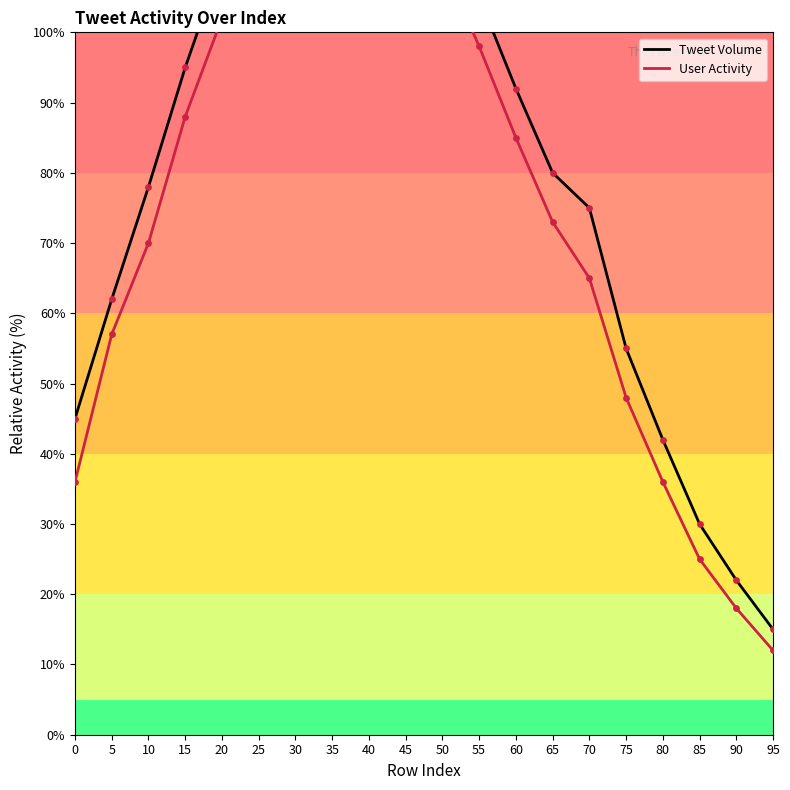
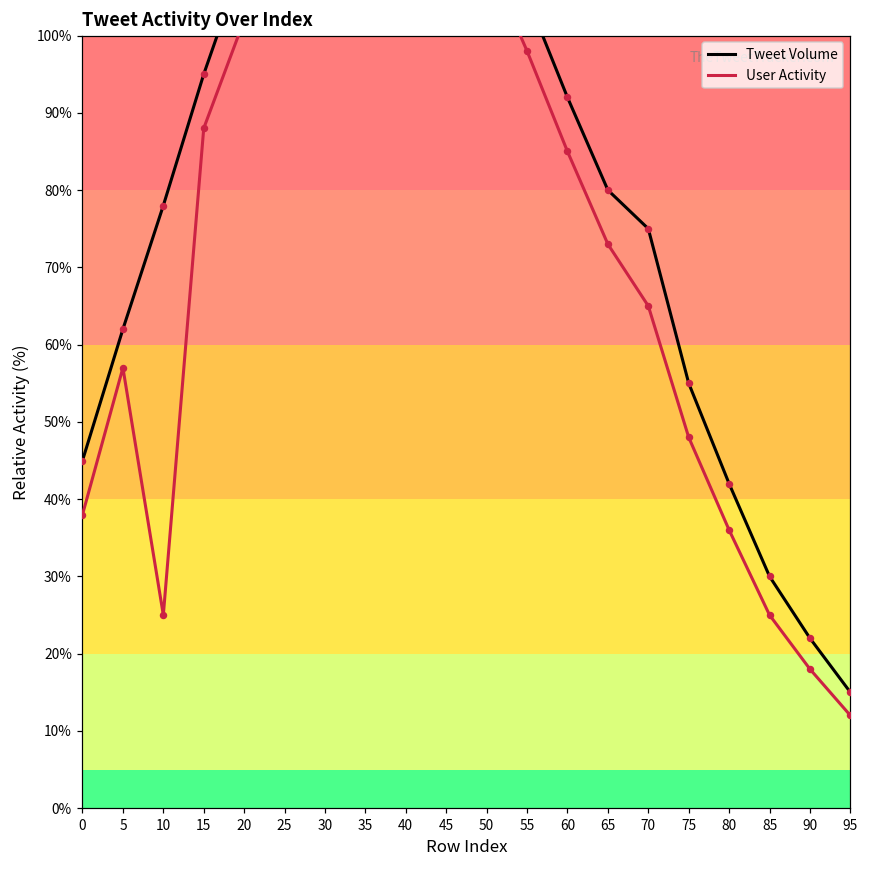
User Activity, 0: 36% -> 38%
User Activity, 10: 70% -> 25%
